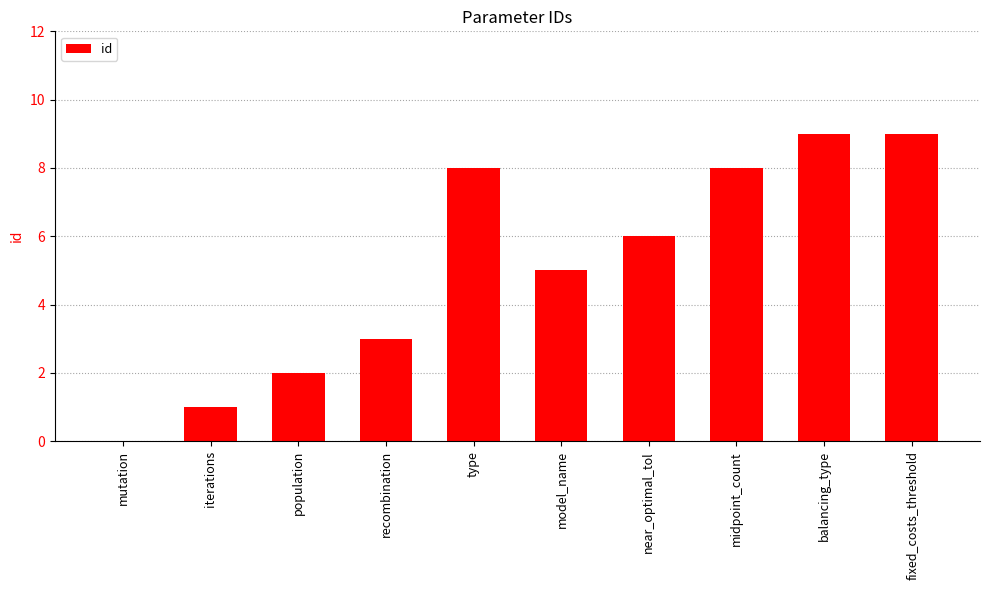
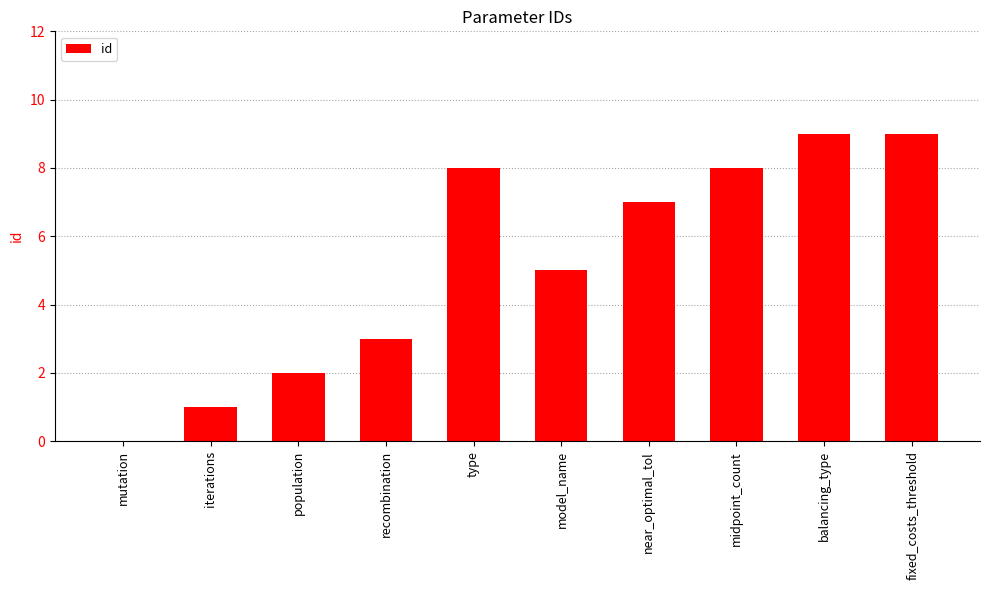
near_optimal_tol: 6 -> 7
